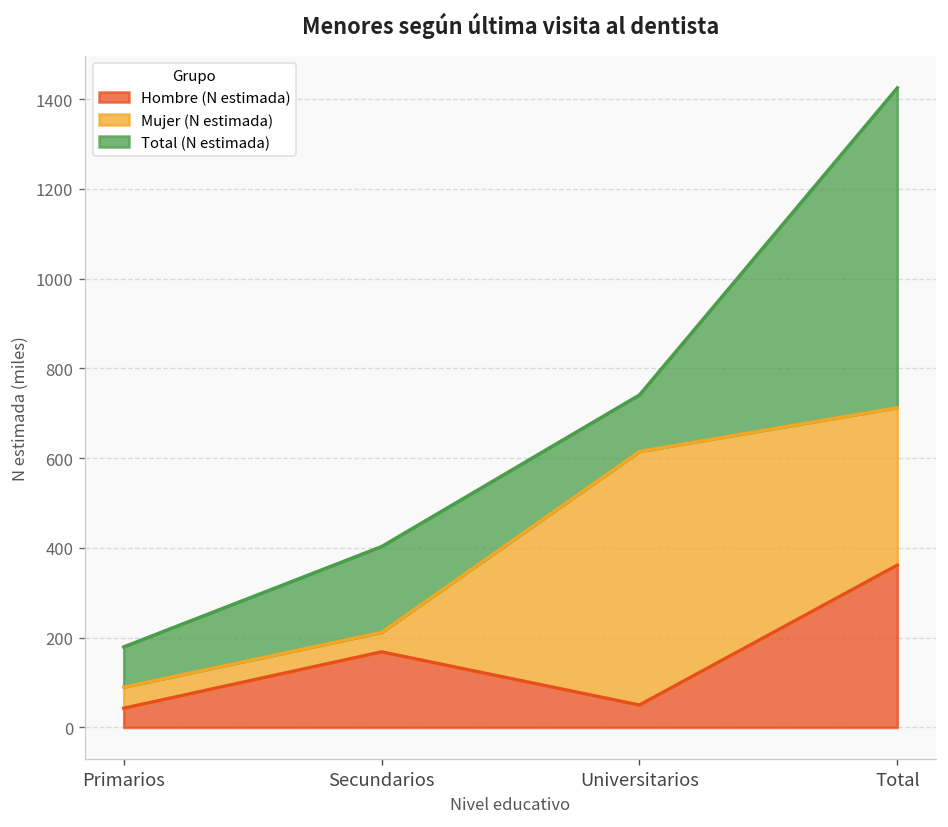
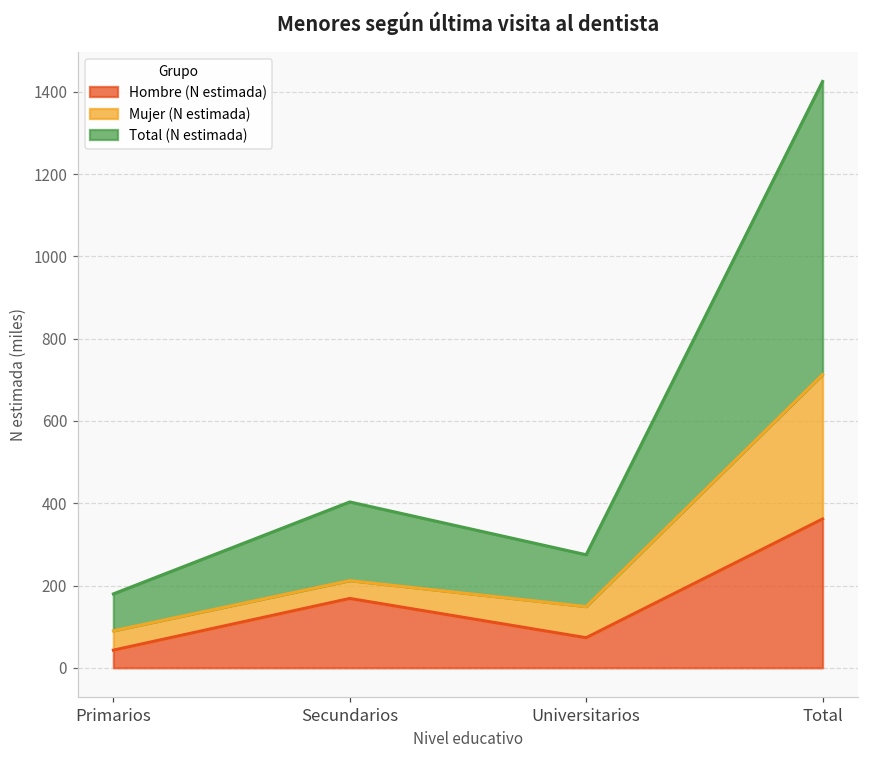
Hombre (N estimada), Universitarios: 50 -> 70
Mujer (N estimada), Universitarios: 560 -> 80
